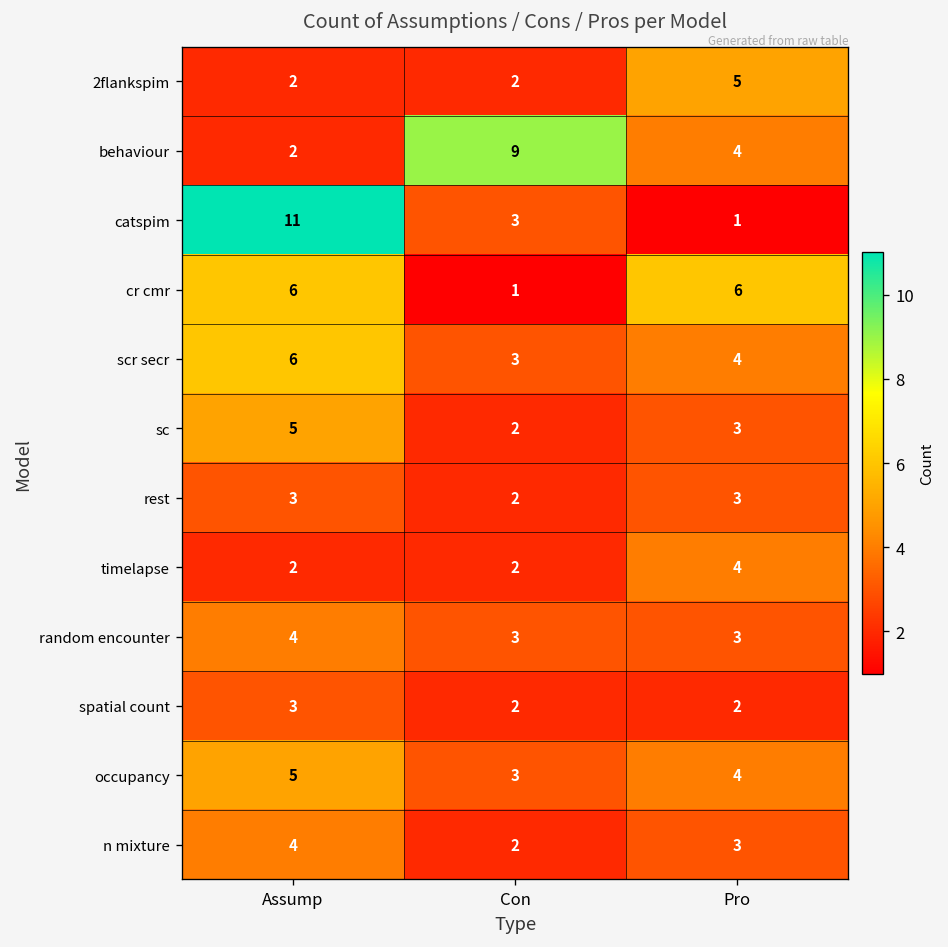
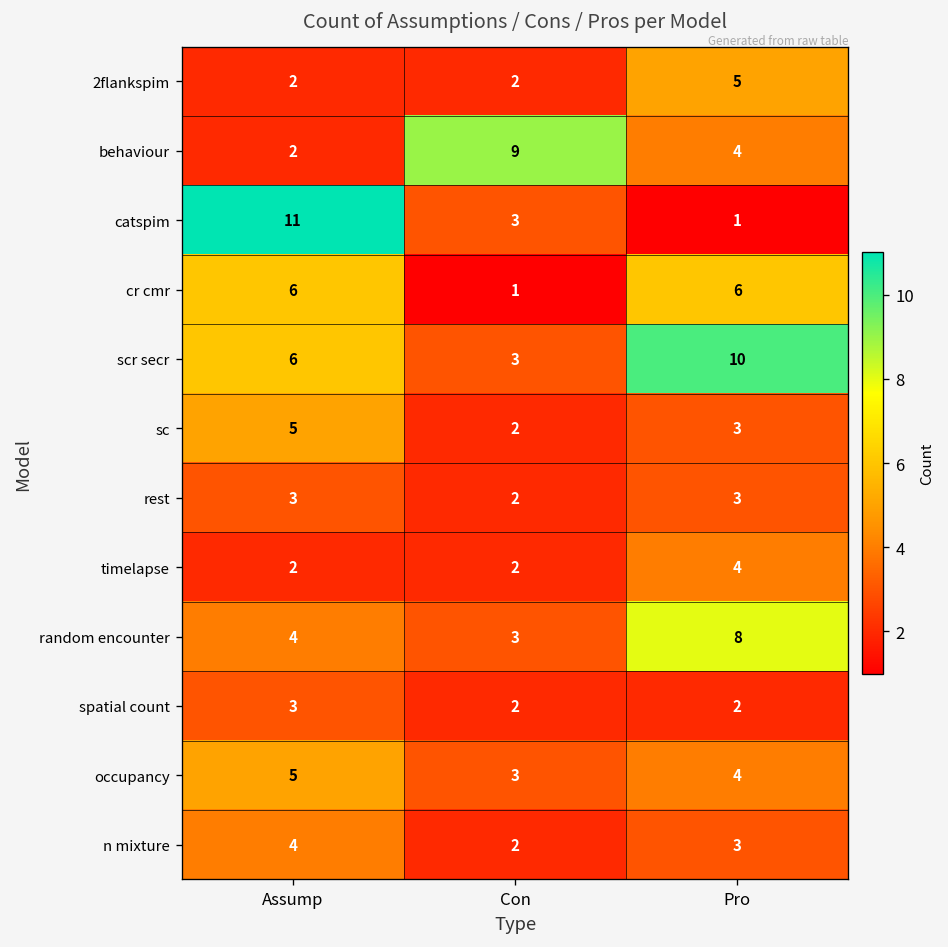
scr secr, Pro: 4 -> 10
random encounter, Pro: 3 -> 8
